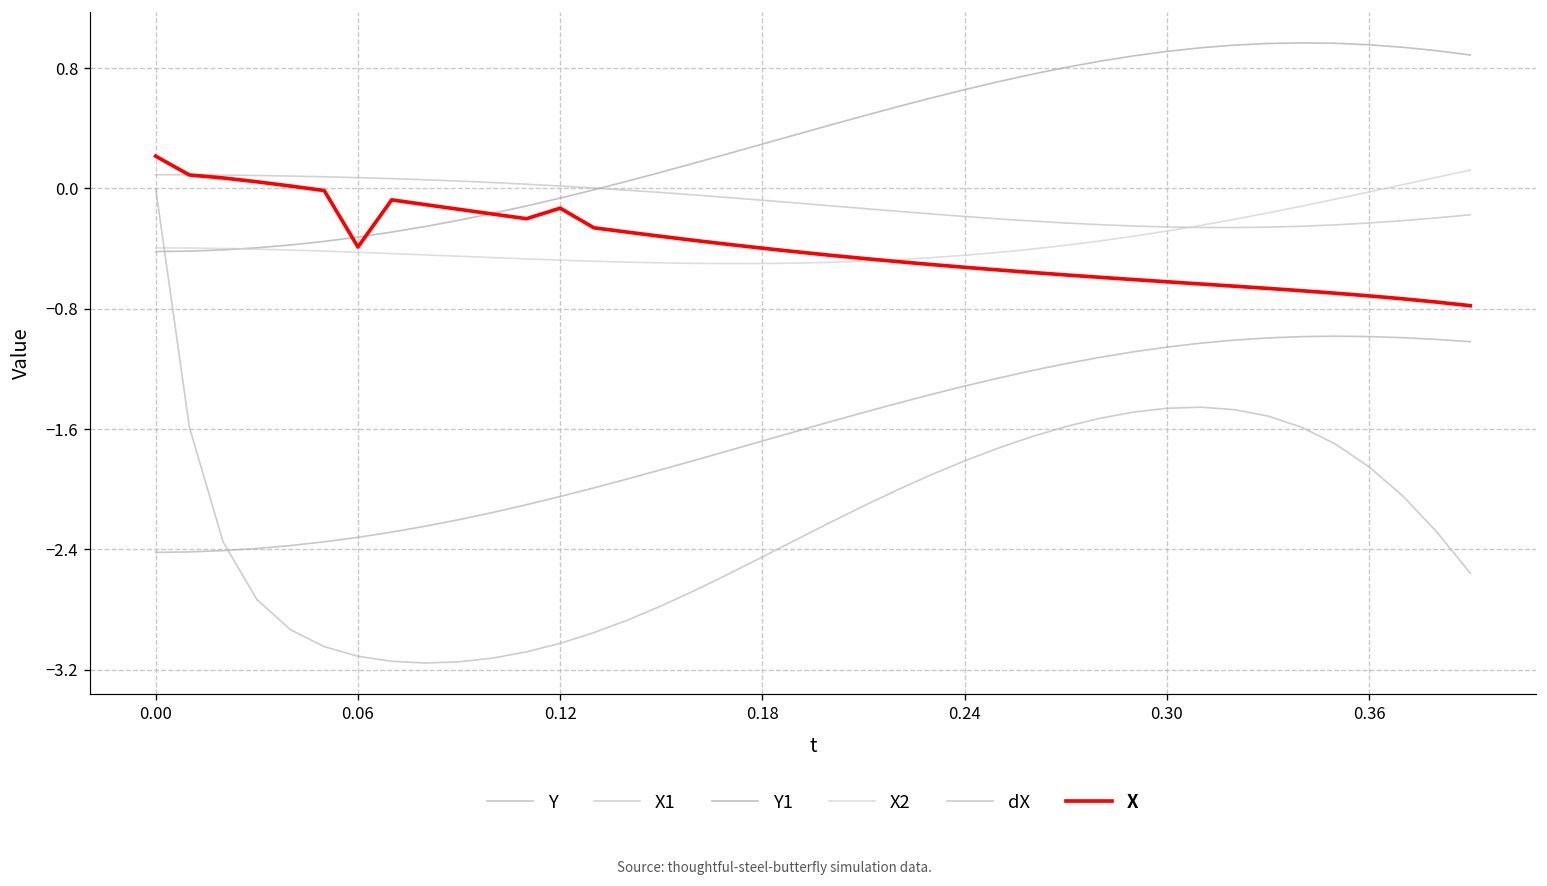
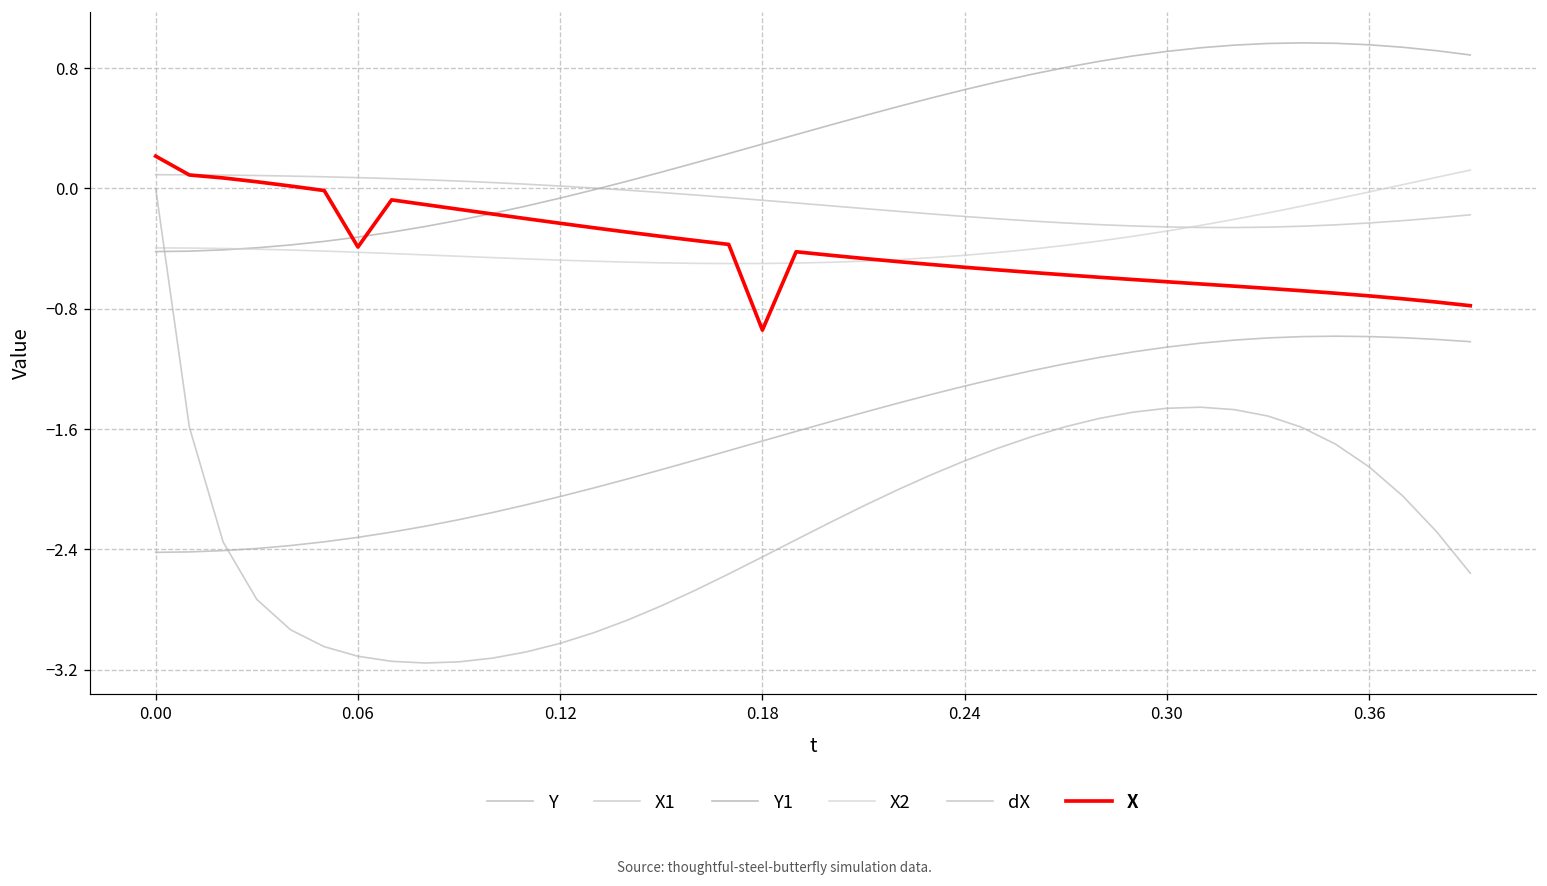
X, 0.12: -0.13 -> -0.23
X, 0.18: -0.40 -> -0.94
